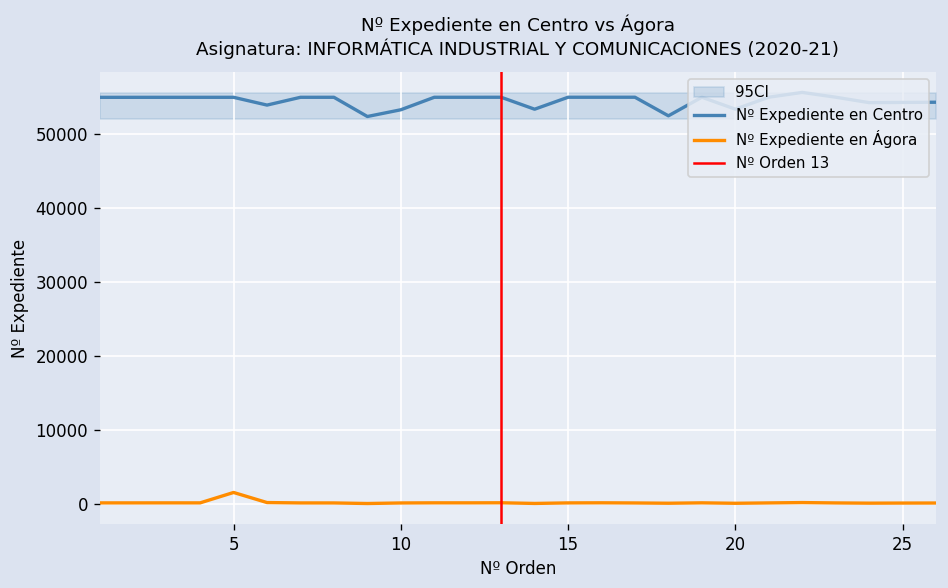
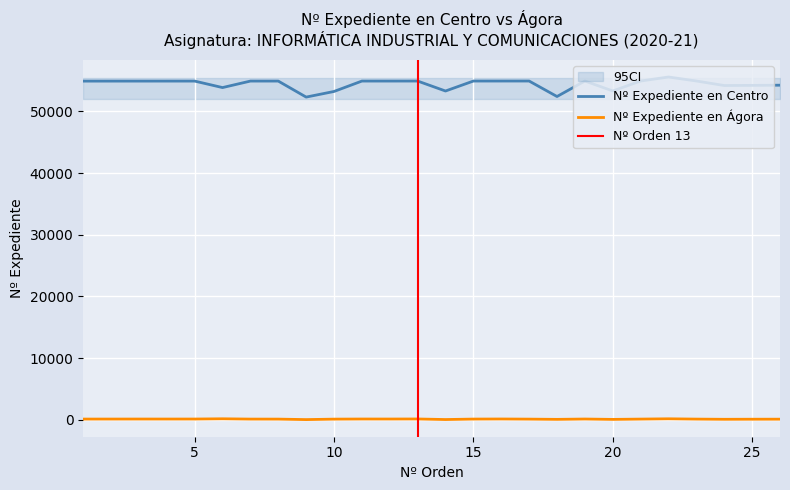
Nº Expediente en Ágora, 5: 2000 -> 0
